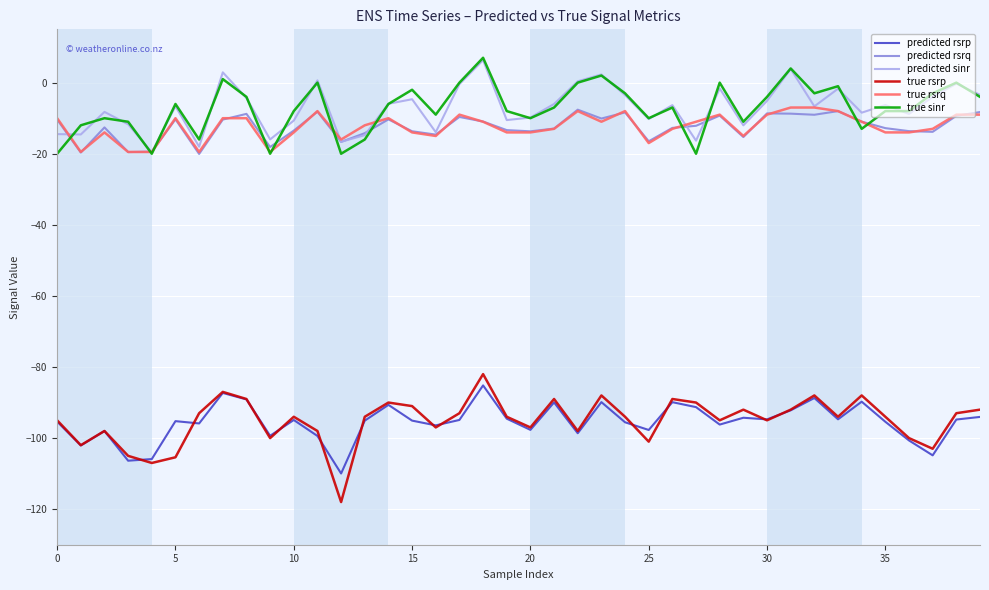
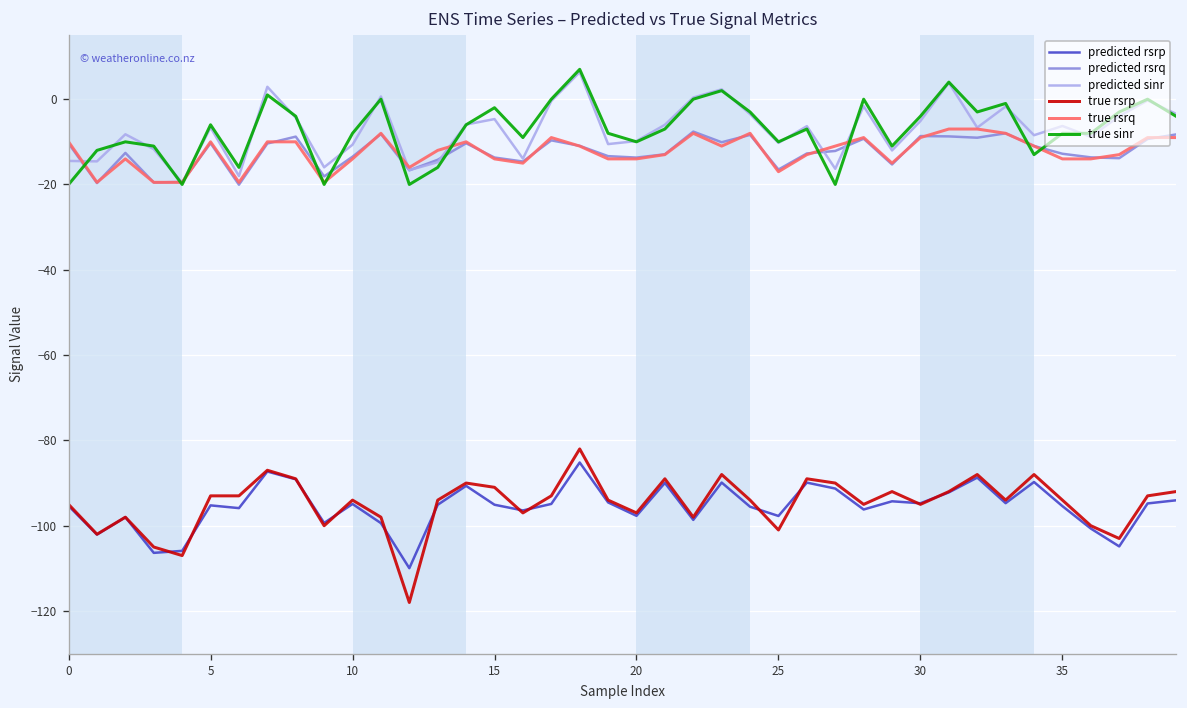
true rsrp, 5: -105 -> -93
